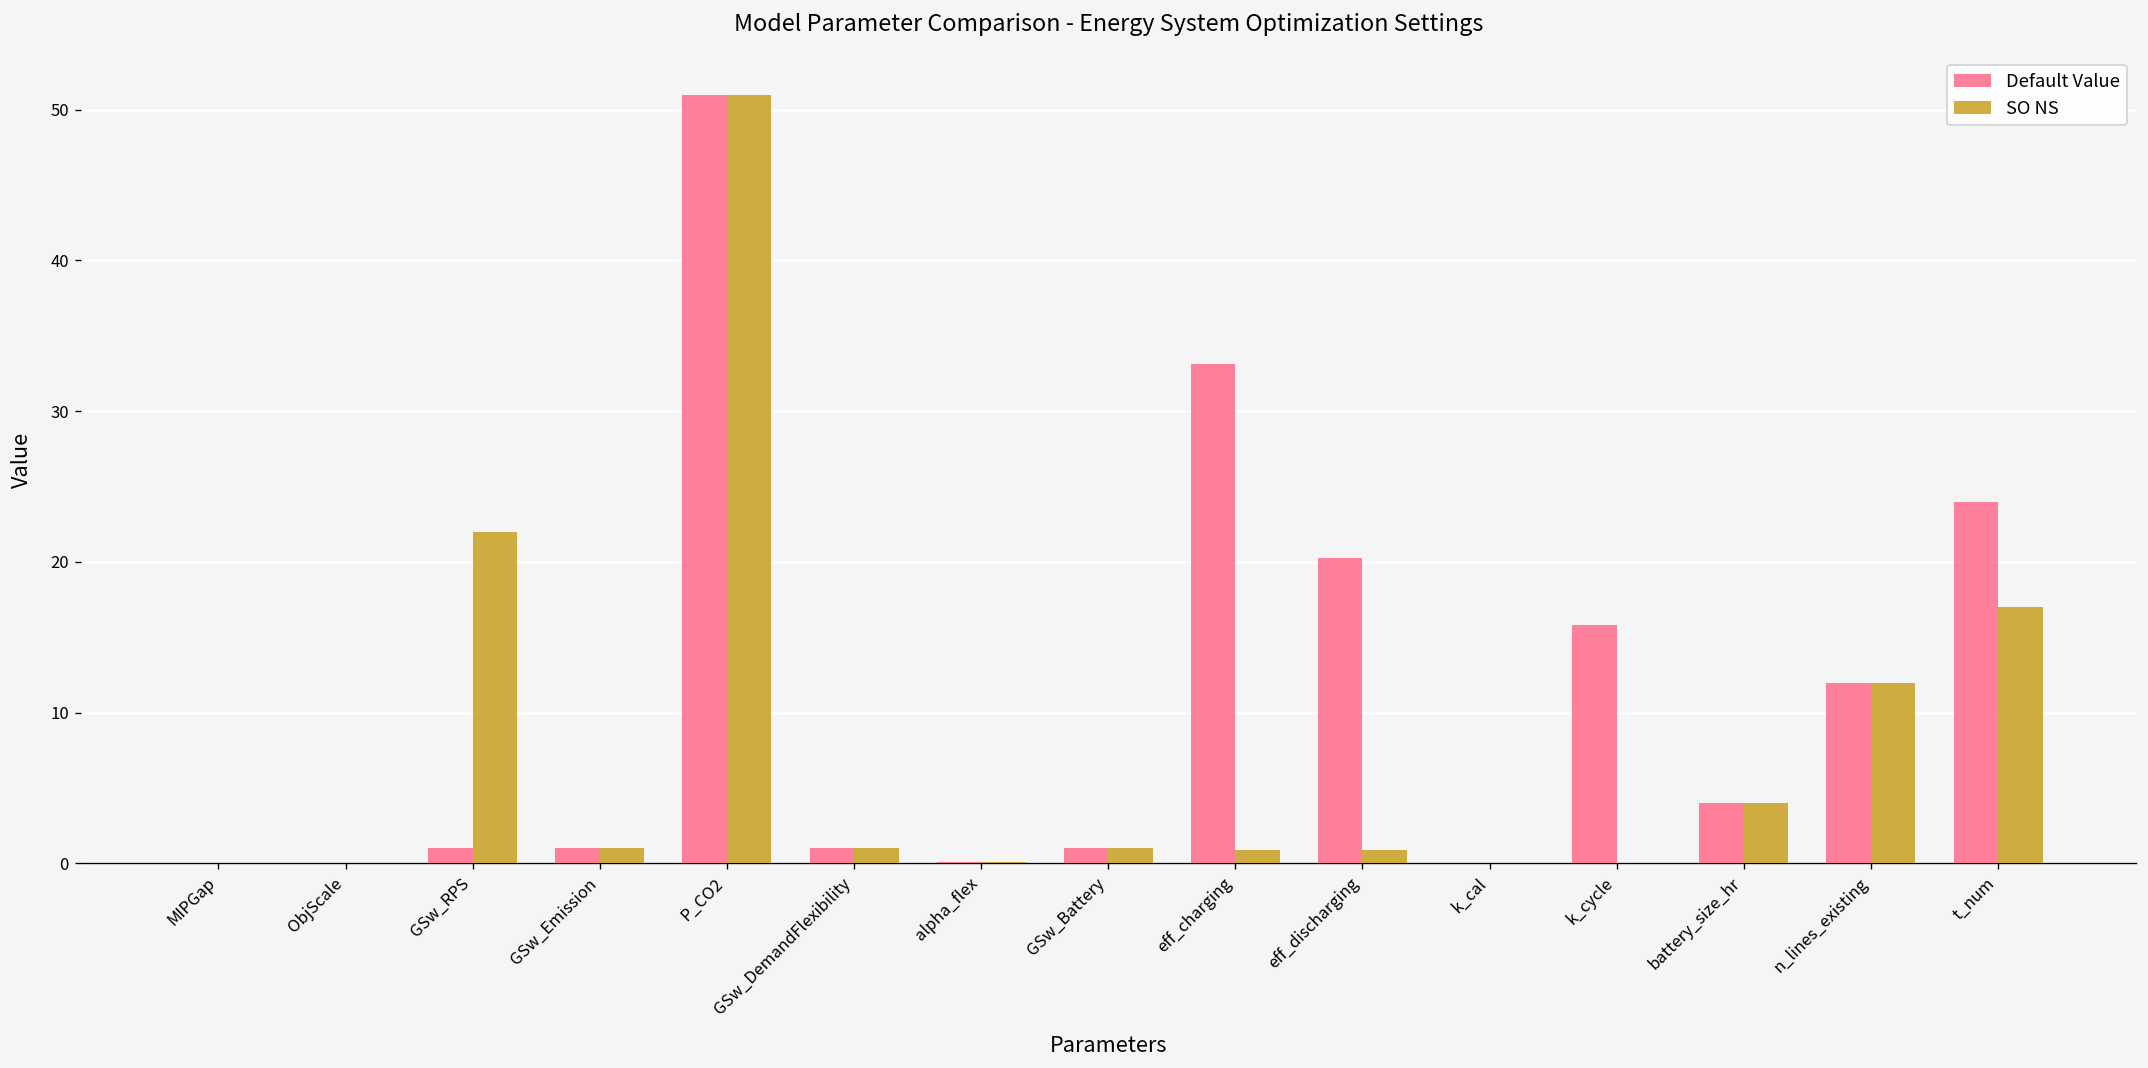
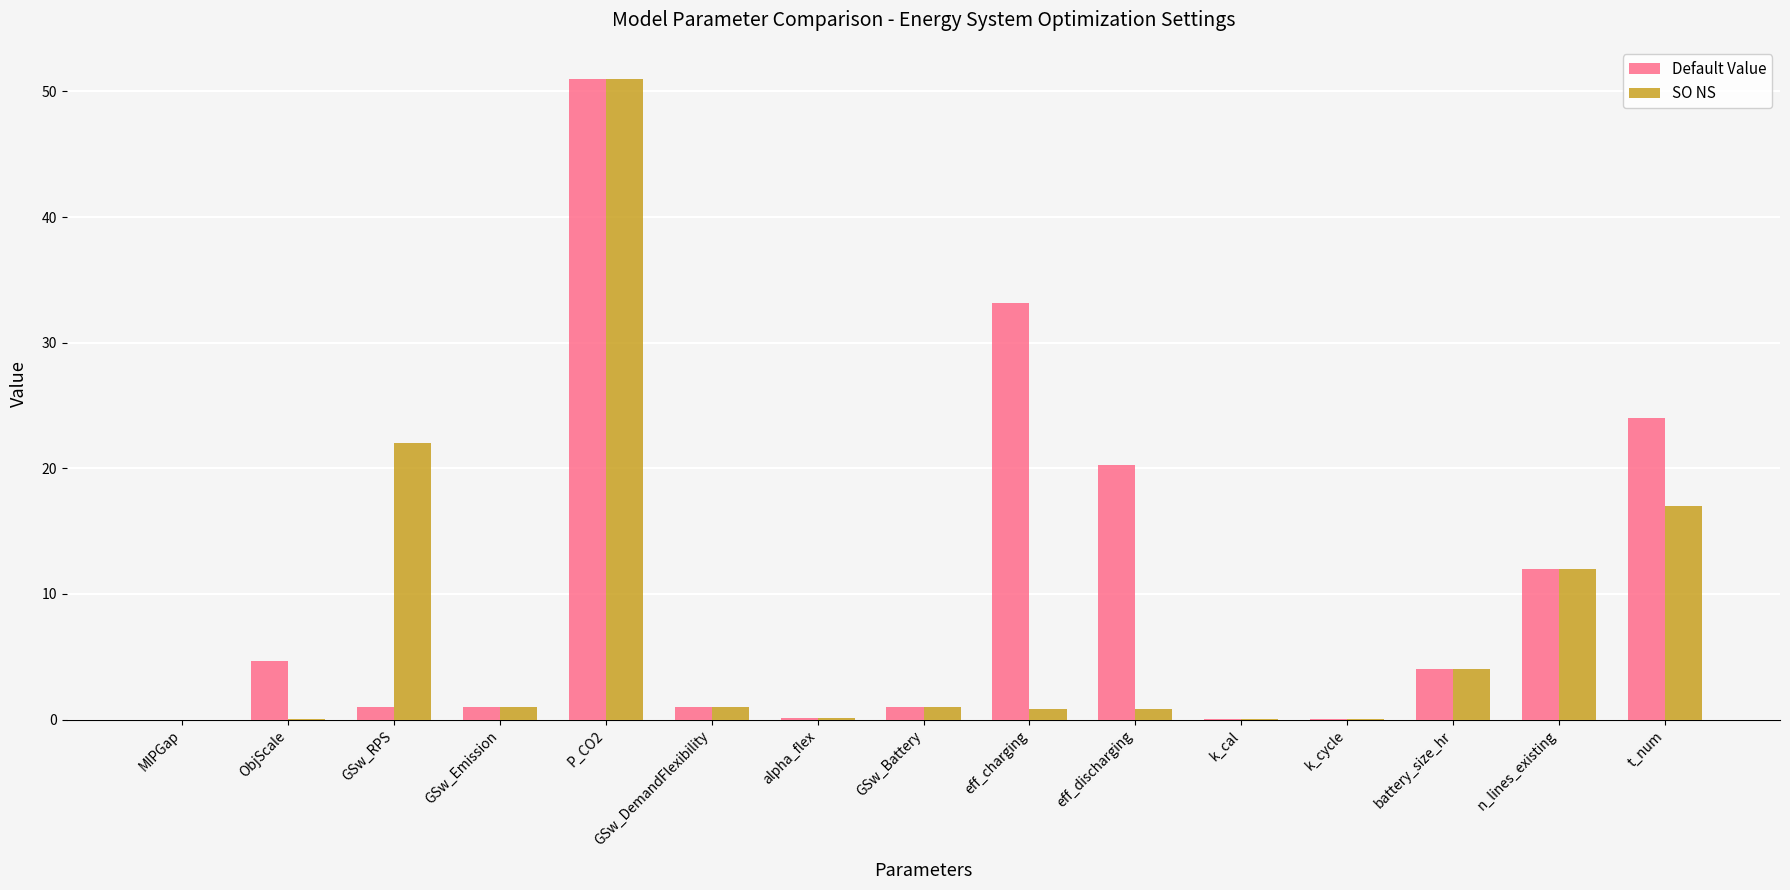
Default Value, ObjScale: 0.0 -> 4.6
Default Value, k_cycle: 15.8 -> 0.0
